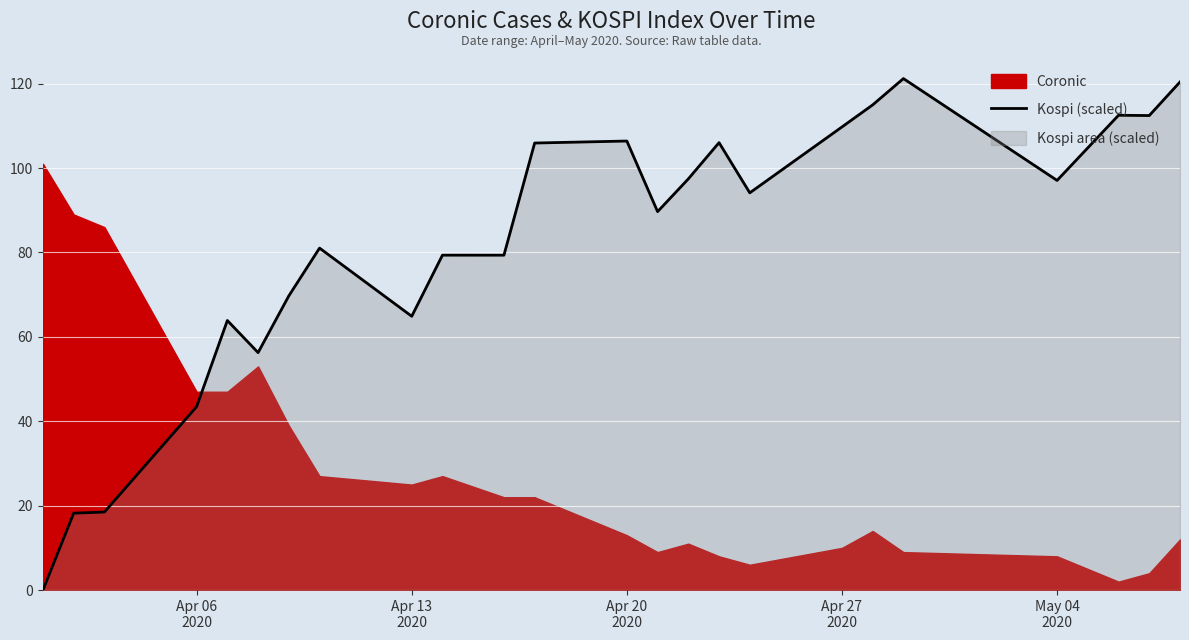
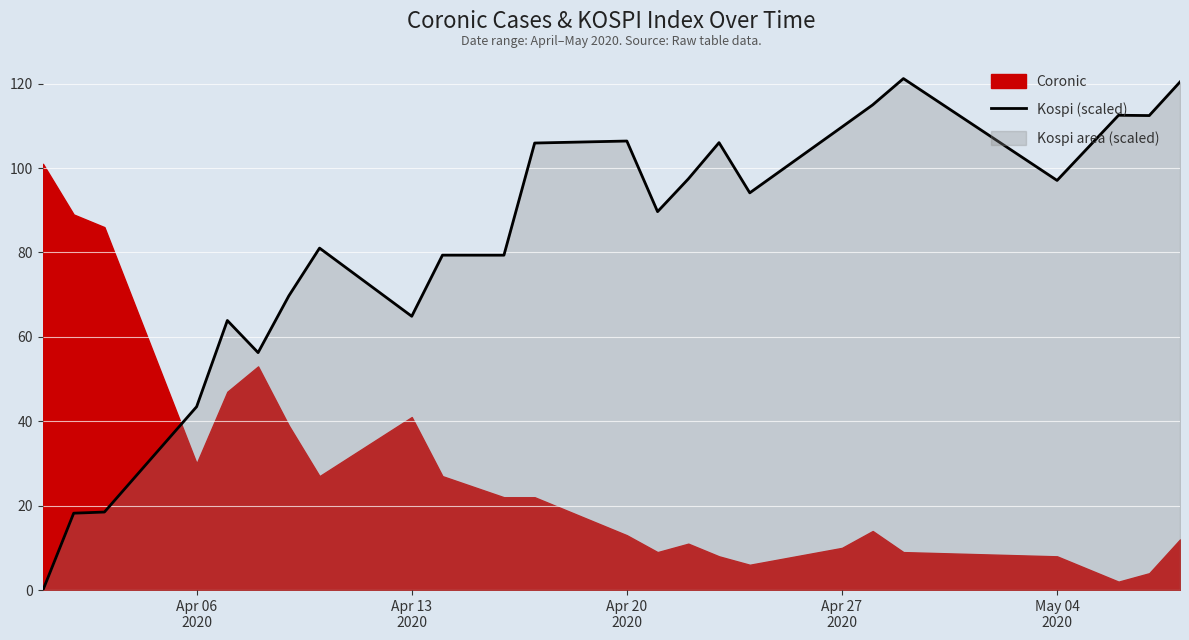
Coronic, Apr 06 2020: 47 -> 30
Coronic, Apr 13 2020: 25 -> 41
